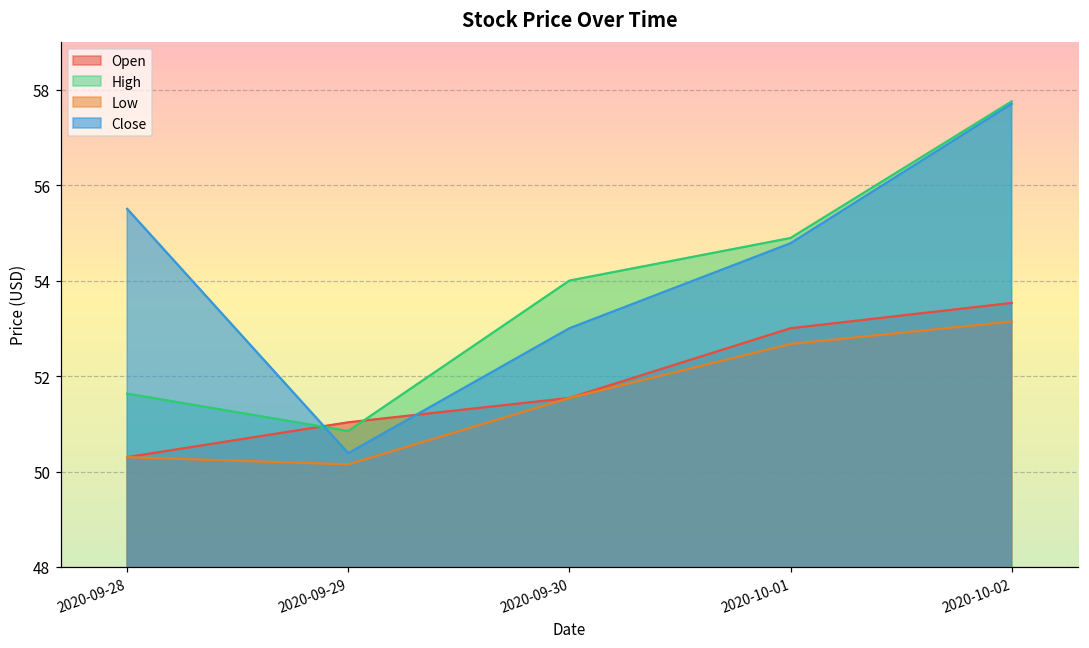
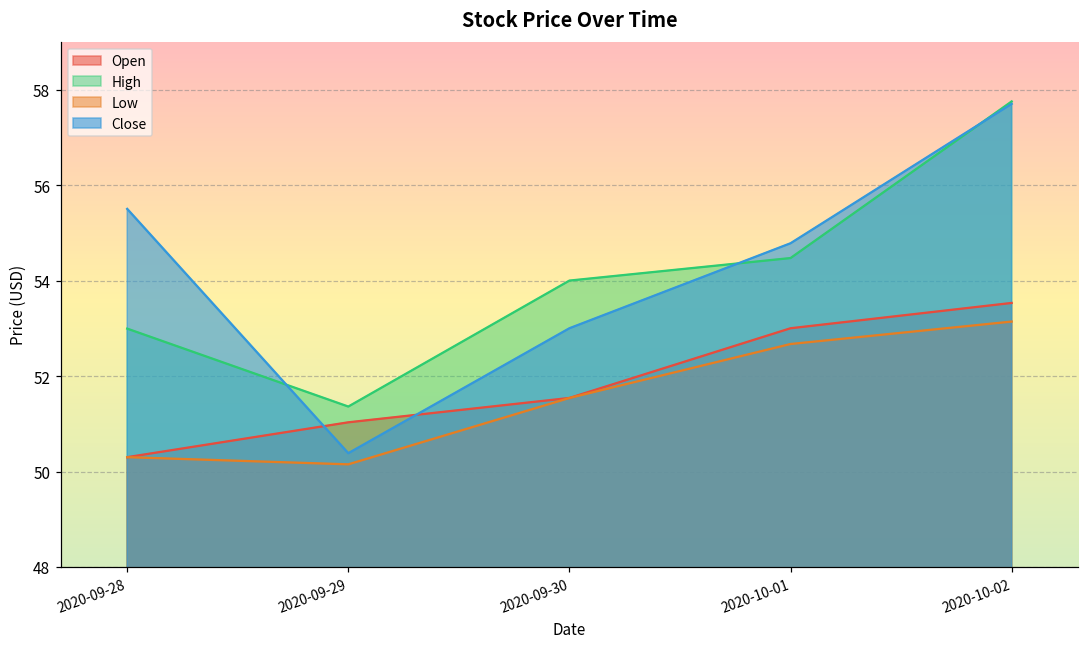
High, 2020-09-28: 51.6 -> 53.0
High, 2020-09-29: 50.8 -> 51.4
High, 2020-10-01: 54.9 -> 54.5
